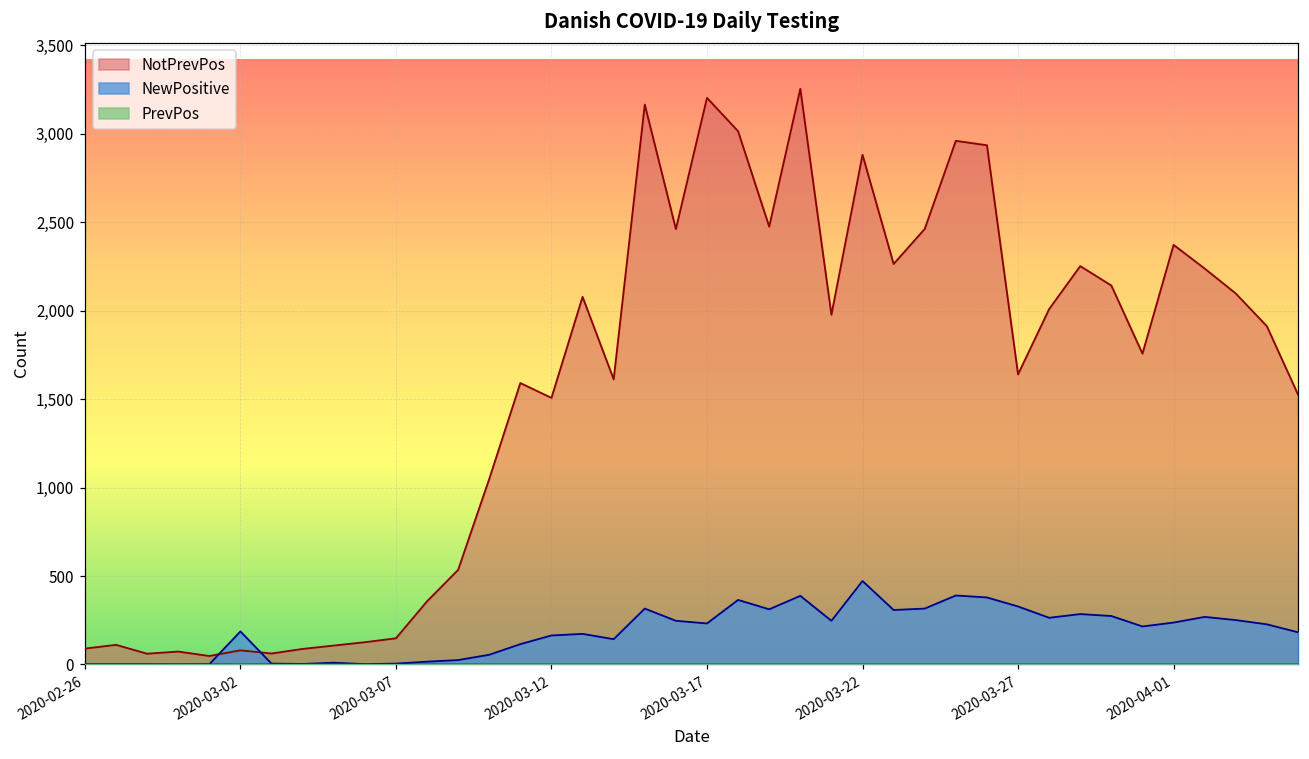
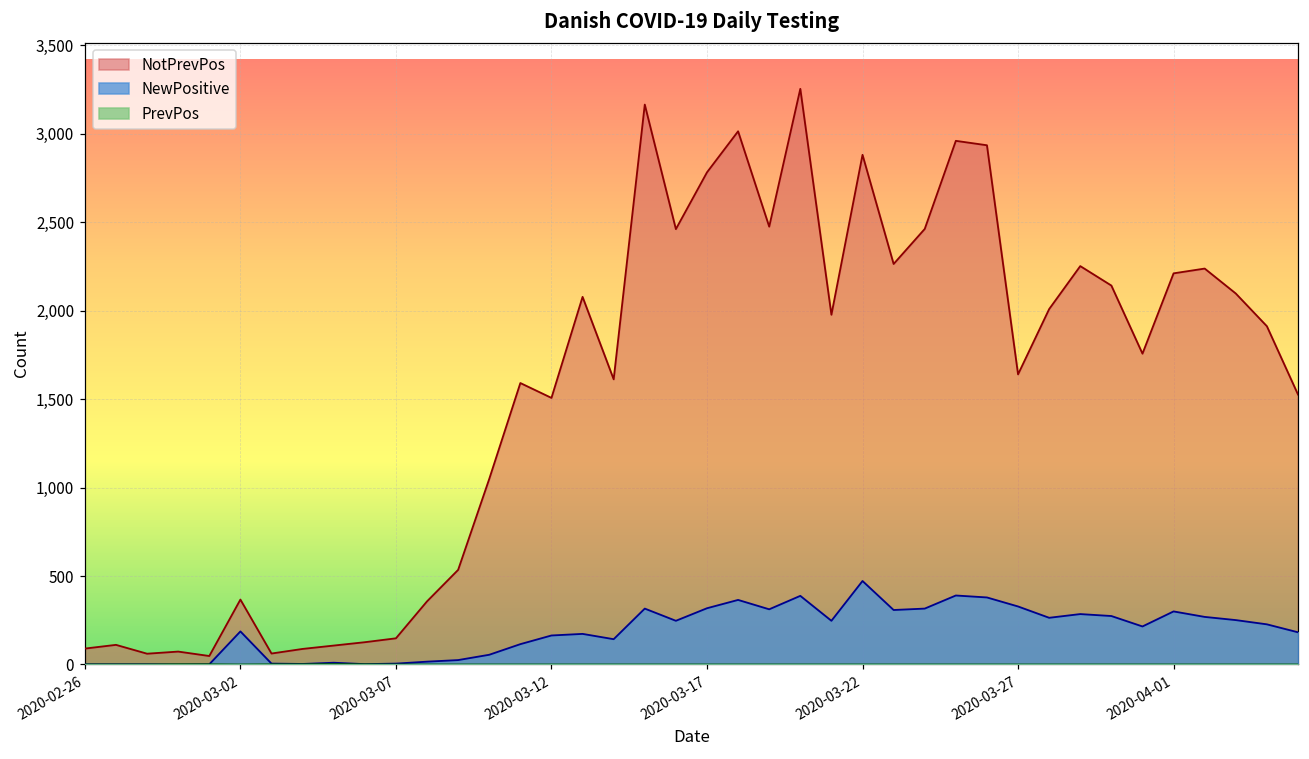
NotPrevPos, 2020-03-02: 80 -> 370
NotPrevPos, 2020-03-17: 3,200 -> 2,780
NewPositive, 2020-03-17: 230 -> 320
NotPrevPos, 2020-04-01: 2,370 -> 2,210
NewPositive, 2020-04-01: 240 -> 300
